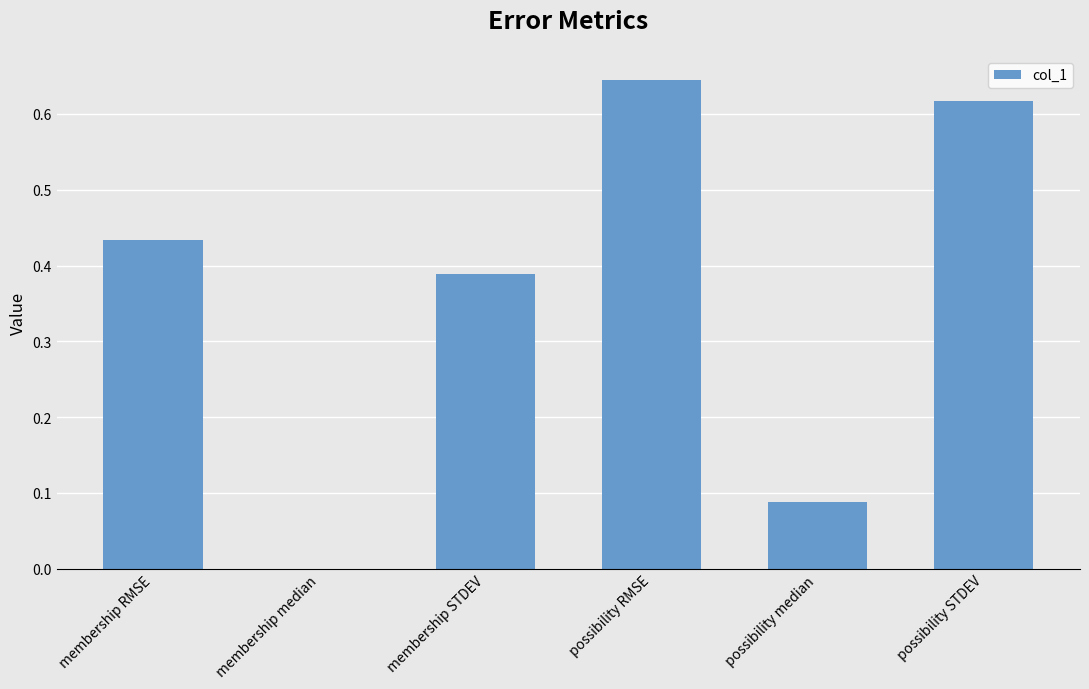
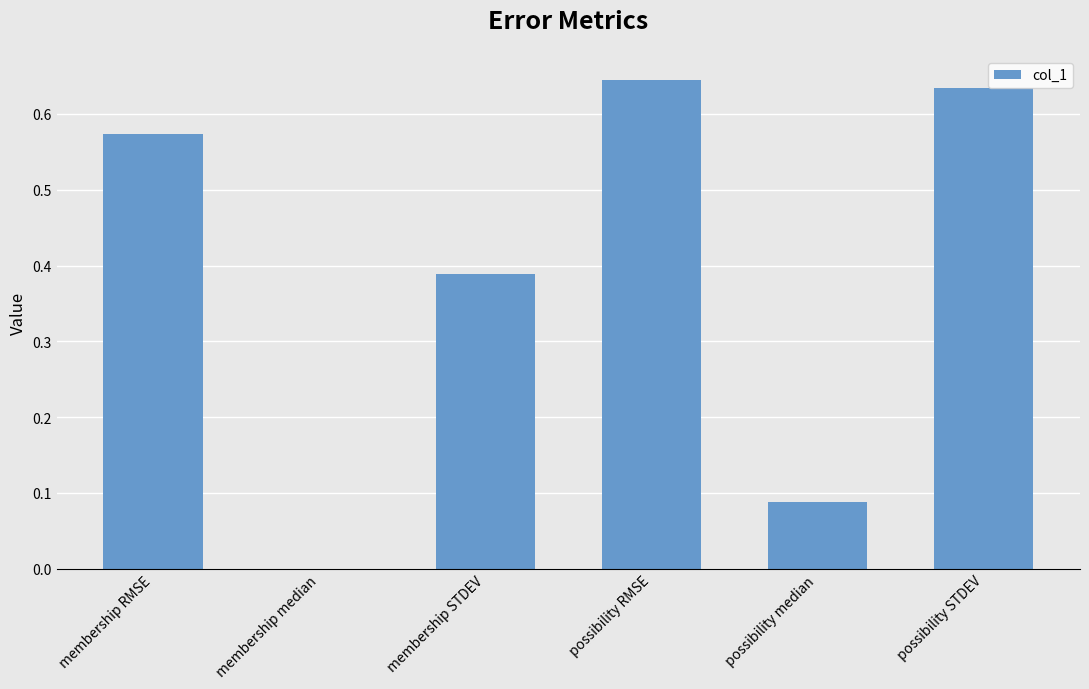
membership RMSE: 0.43 -> 0.57
possibility STDEV: 0.62 -> 0.63
